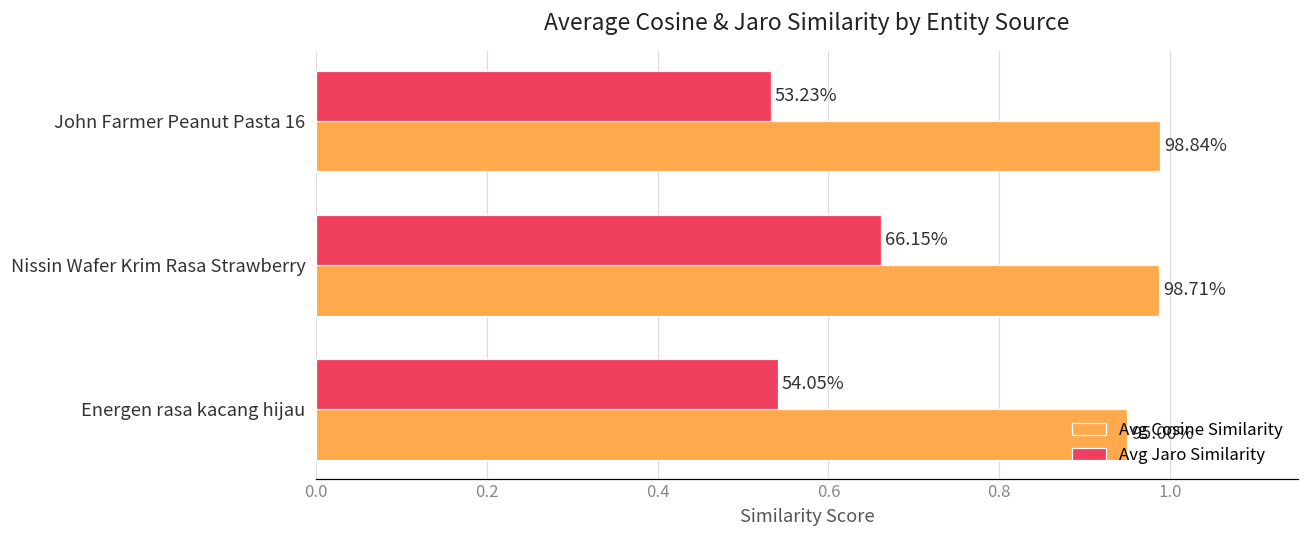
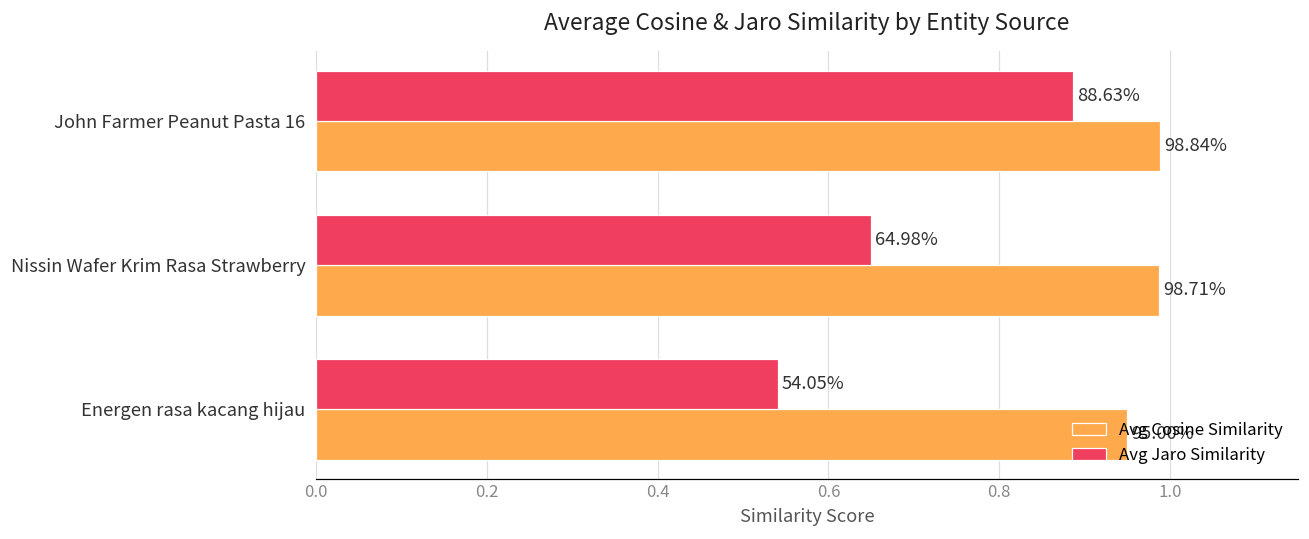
Avg Jaro Similarity, John Farmer Peanut Pasta 16: 53.23% -> 88.63%
Avg Jaro Similarity, Nissin Wafer Krim Rasa Strawberry: 66.15% -> 64.98%
